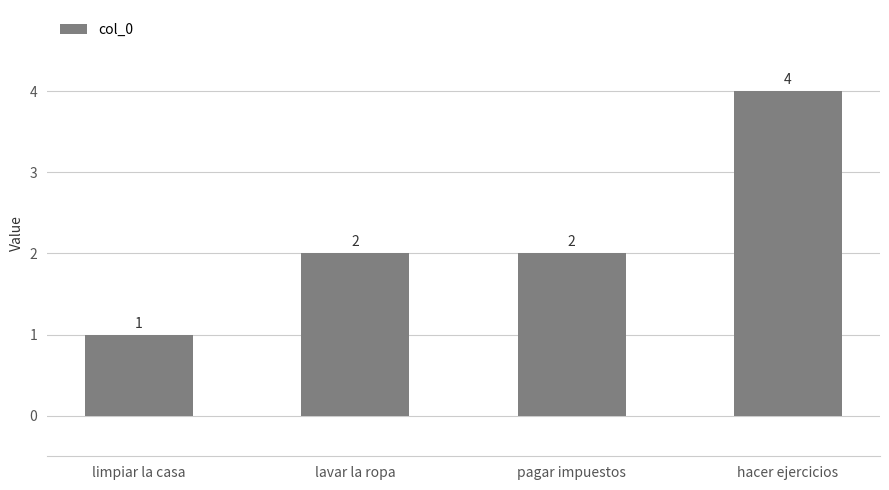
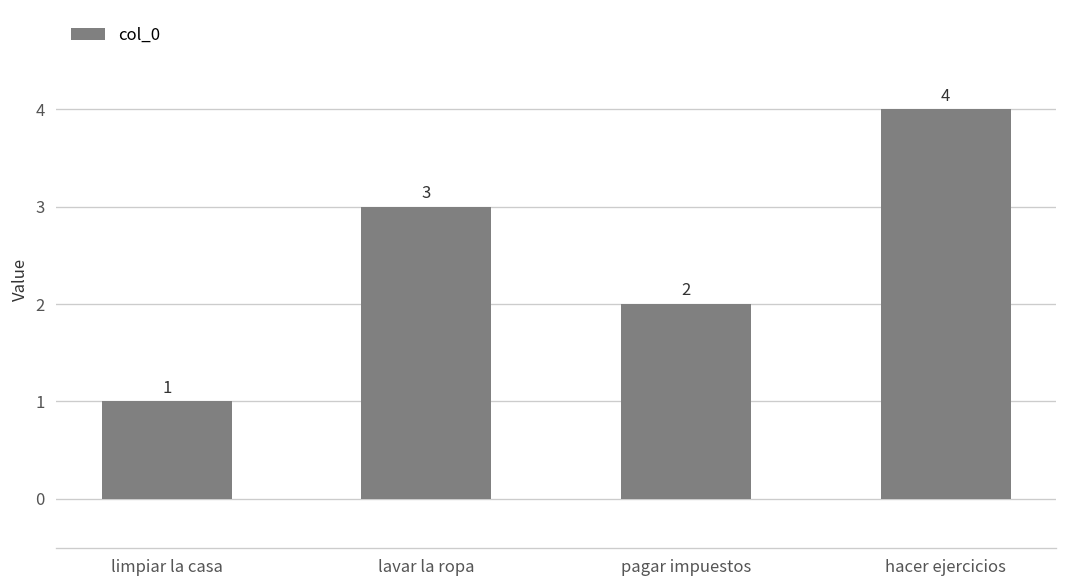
lavar la ropa: 2 -> 3
